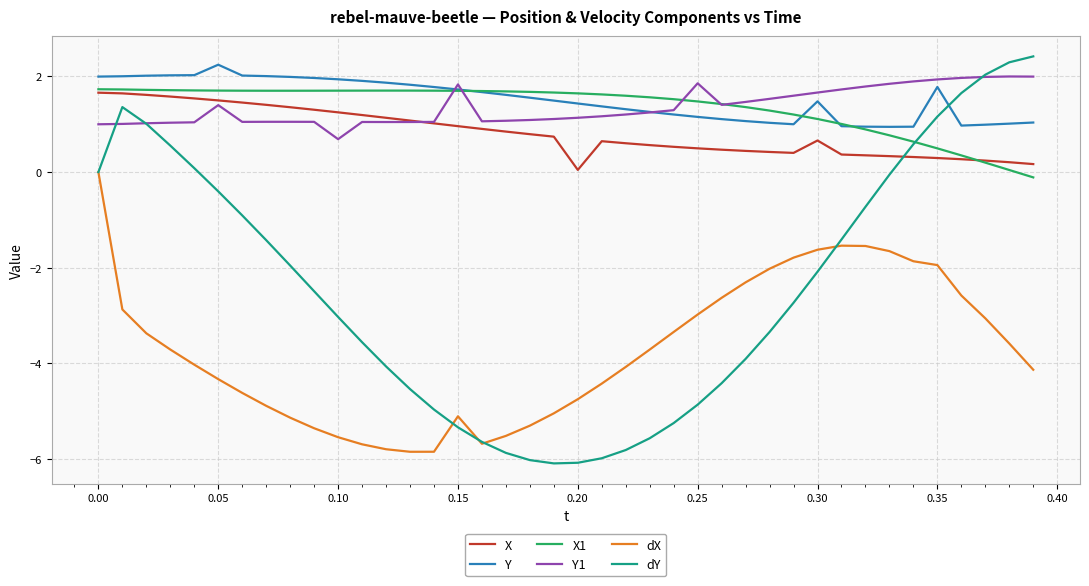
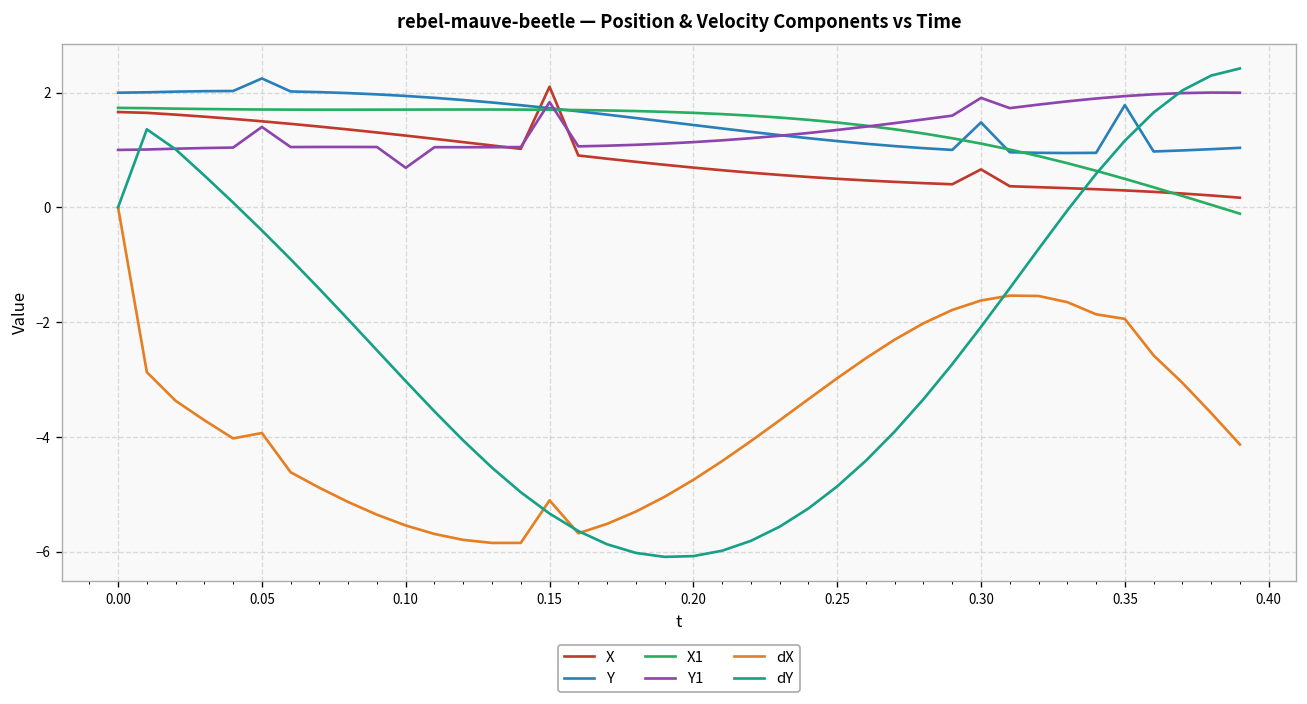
dX, 0.05: -4.3 -> -3.9
X, 0.15: 1.0 -> 2.1
X, 0.20: 0.0 -> 0.7
Y1, 0.25: 1.9 -> 1.3
Y1, 0.30: 1.7 -> 1.9
